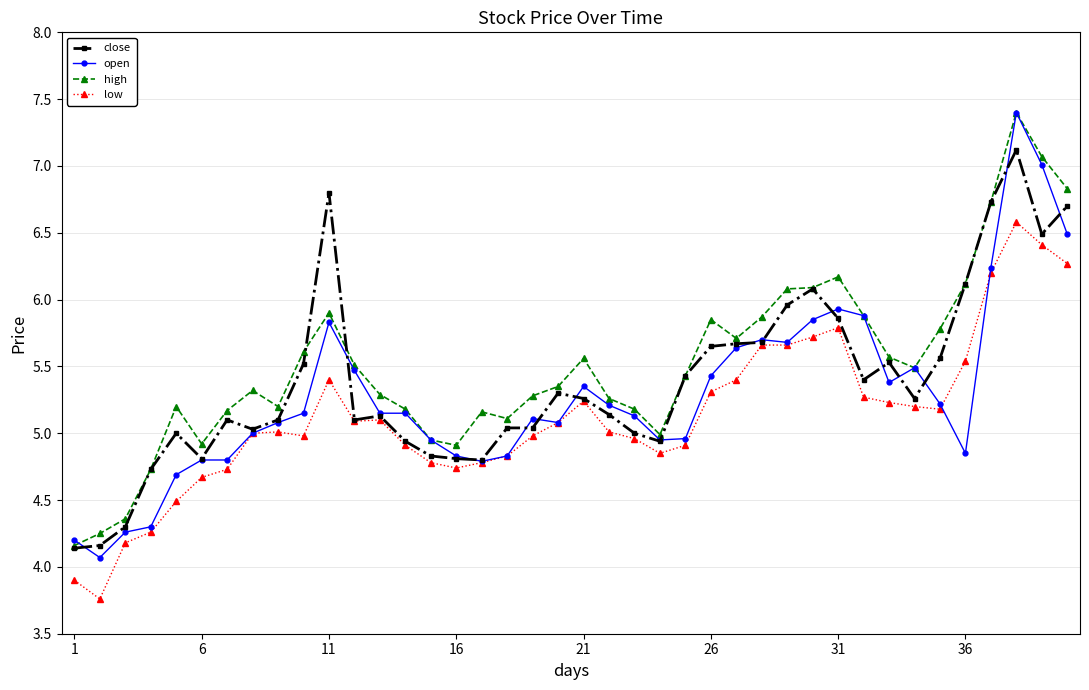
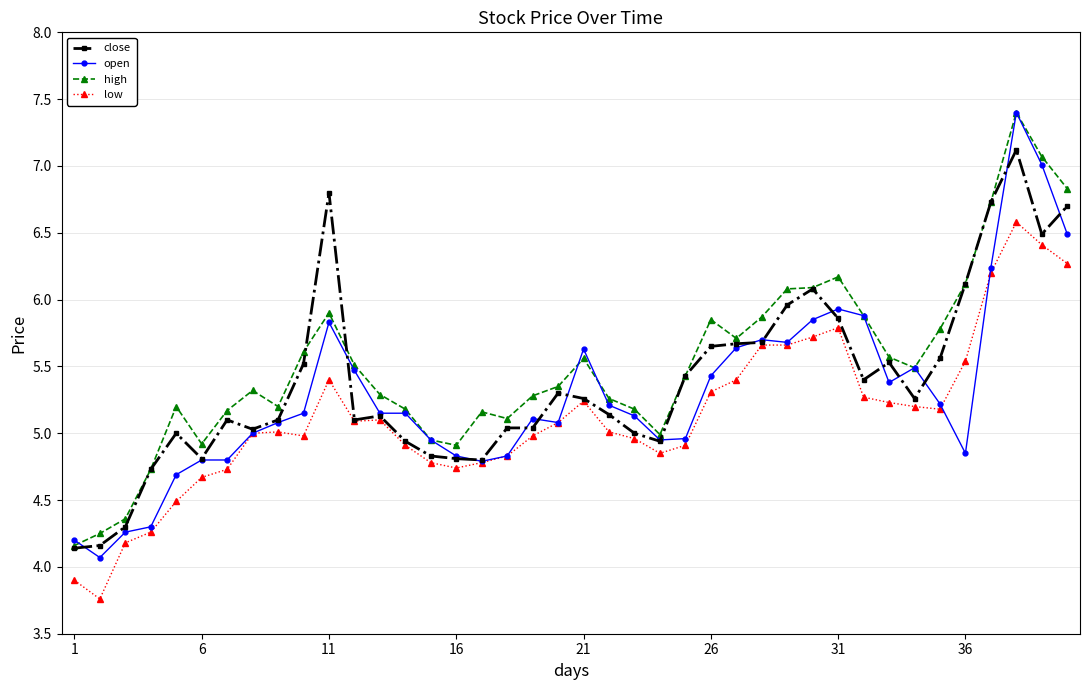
open, 21: 5.35 -> 5.63
